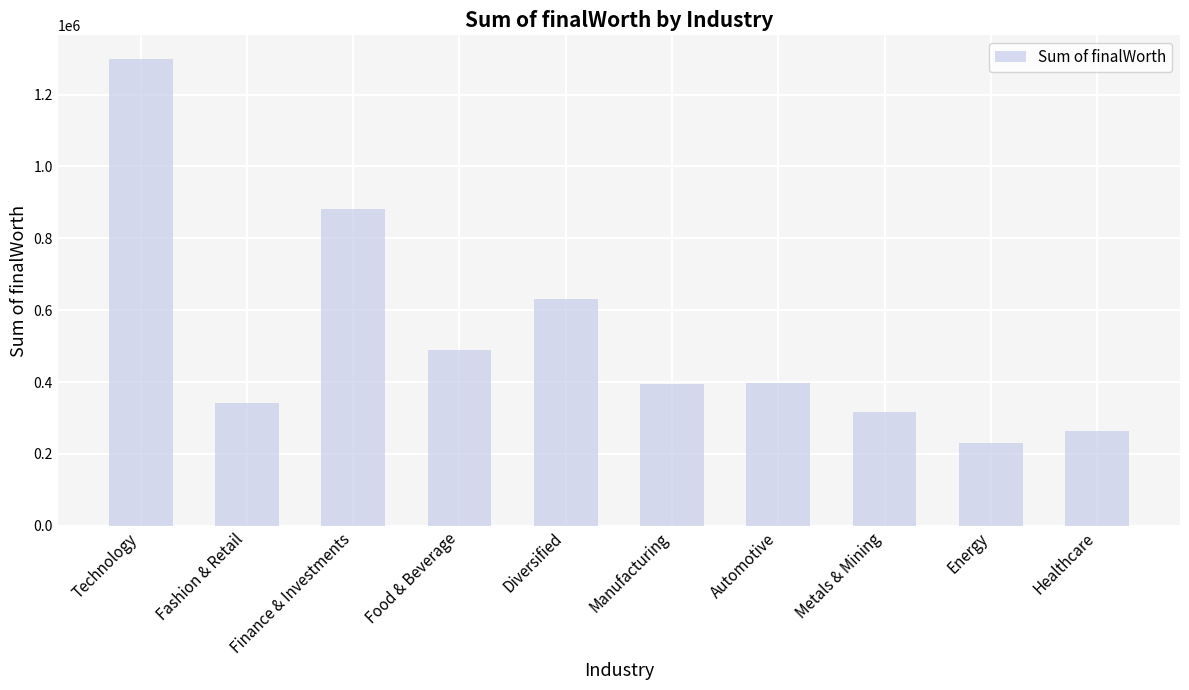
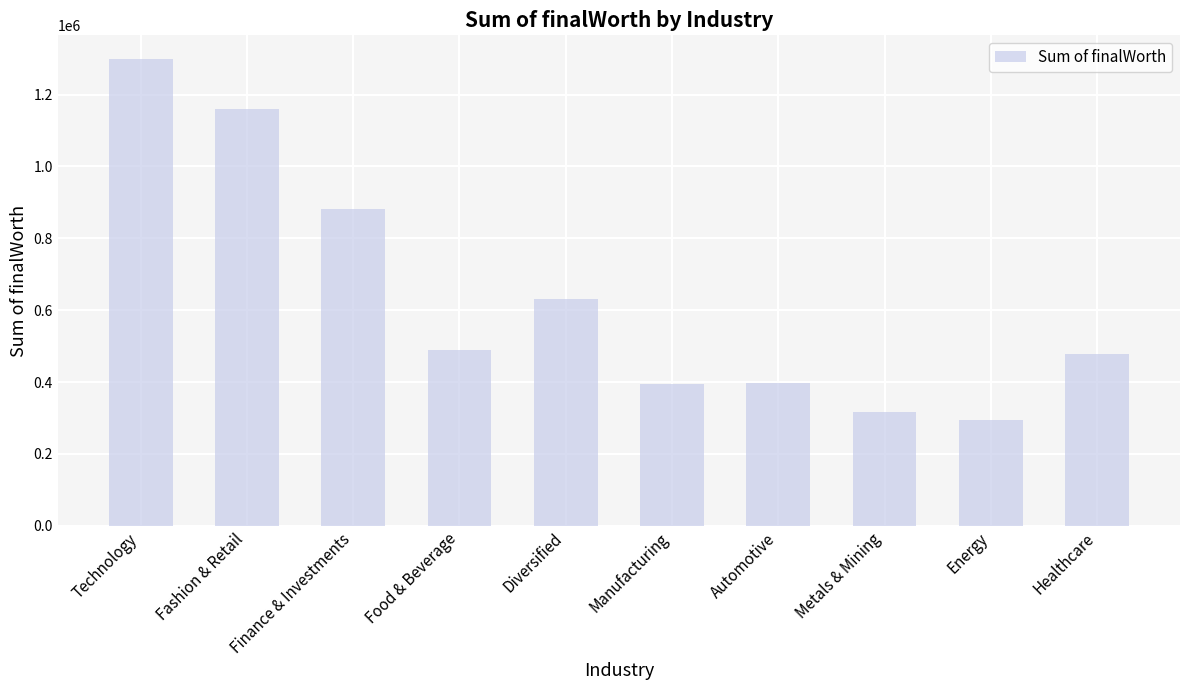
Fashion & Retail: 340000 -> 1160000
Energy: 230000 -> 290000
Healthcare: 260000 -> 480000
